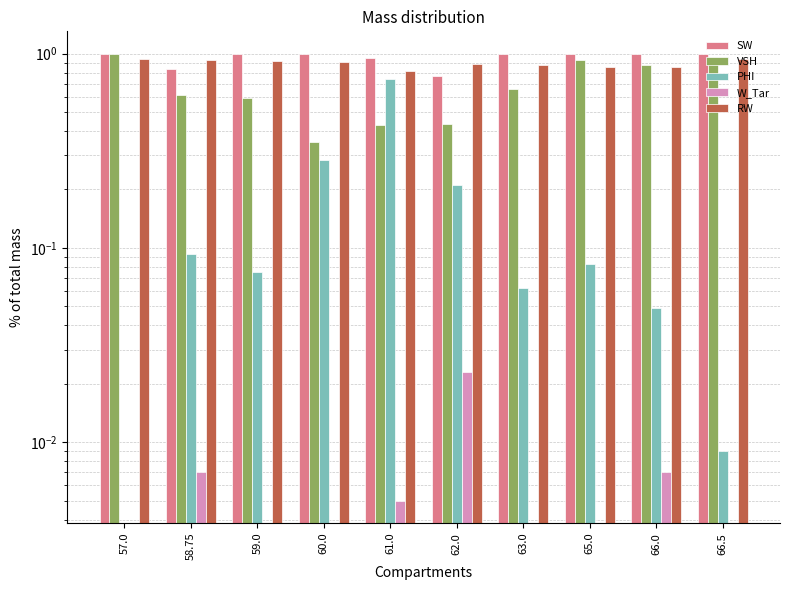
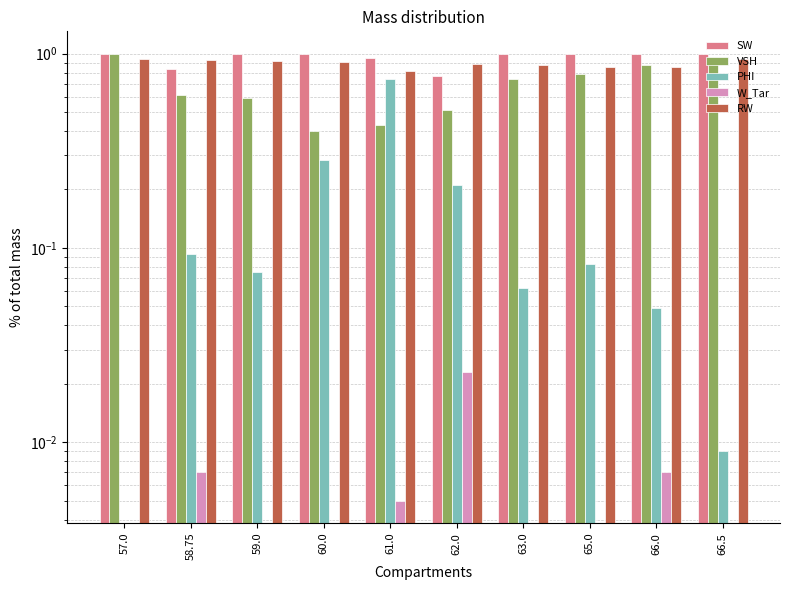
VSH, 60.0: 0.35 -> 0.40
VSH, 62.0: 0.44 -> 0.51
VSH, 63.0: 0.66 -> 0.74
VSH, 65.0: 0.9 -> 0.78
